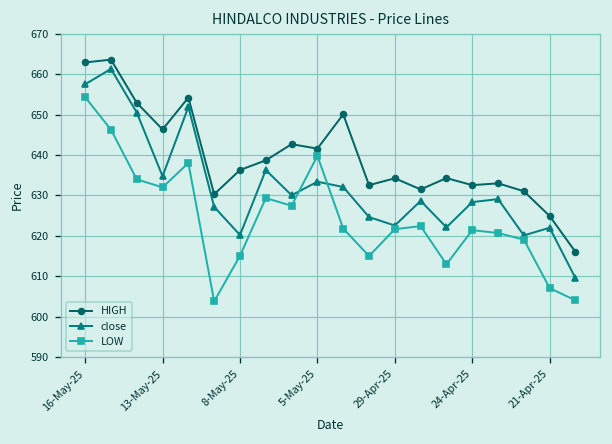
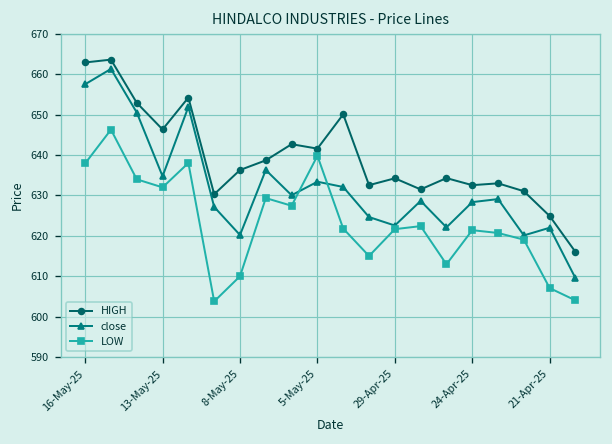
LOW, 16-May-25: 654 -> 638
LOW, 8-May-25: 615 -> 610
